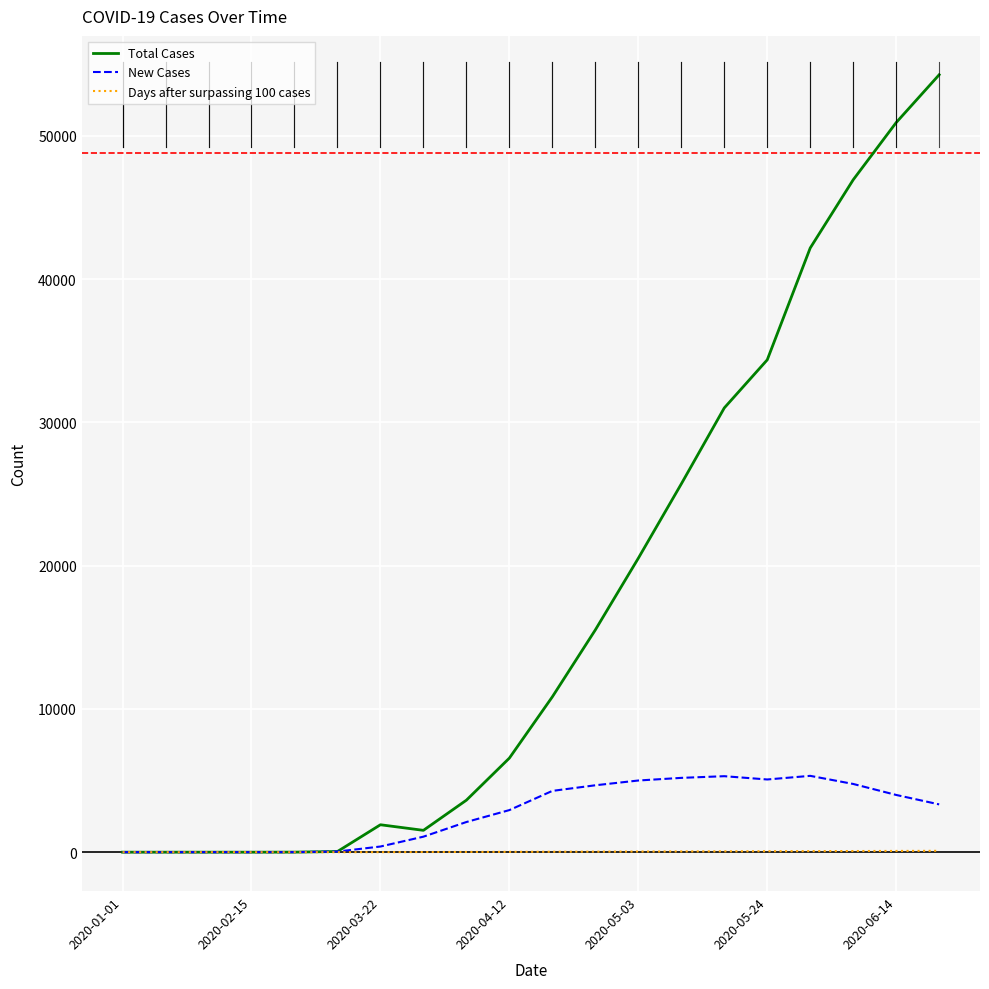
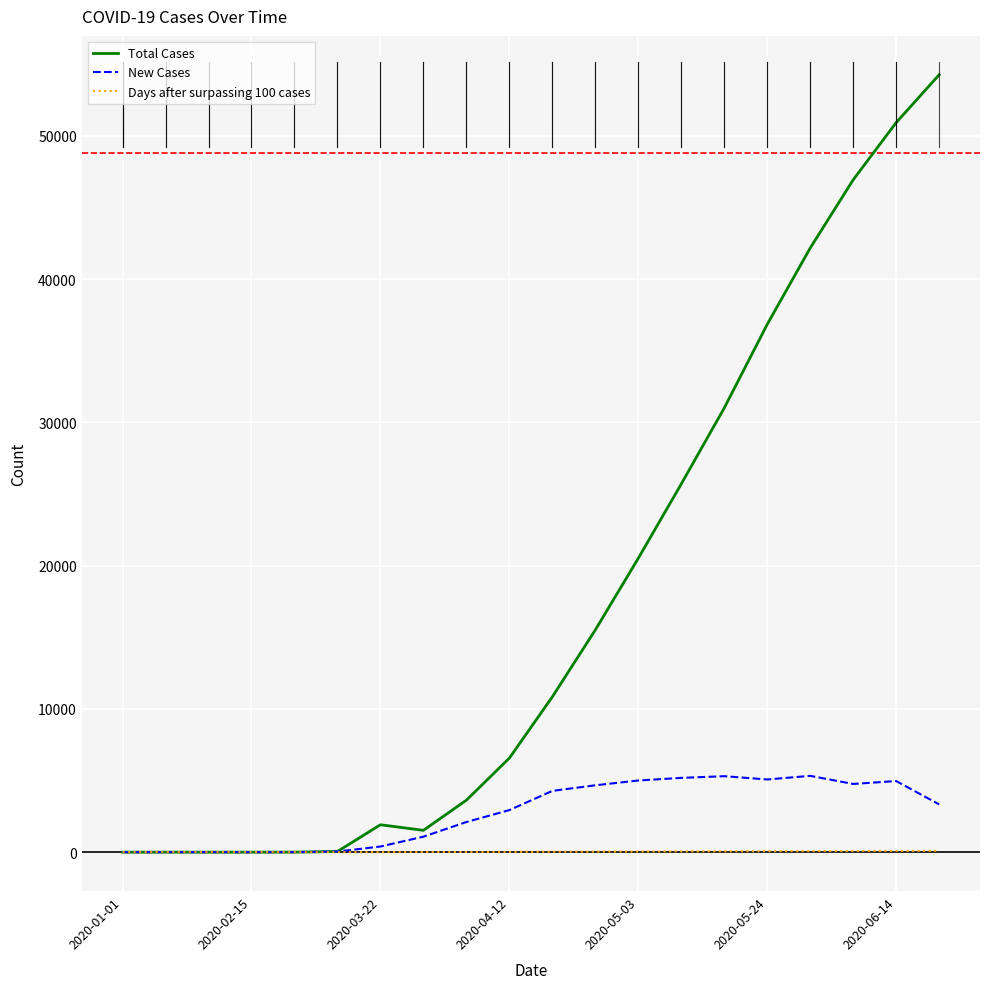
Total Cases, 2020-05-24: 34400 -> 36800
New Cases, 2020-06-14: 4000 -> 5000
